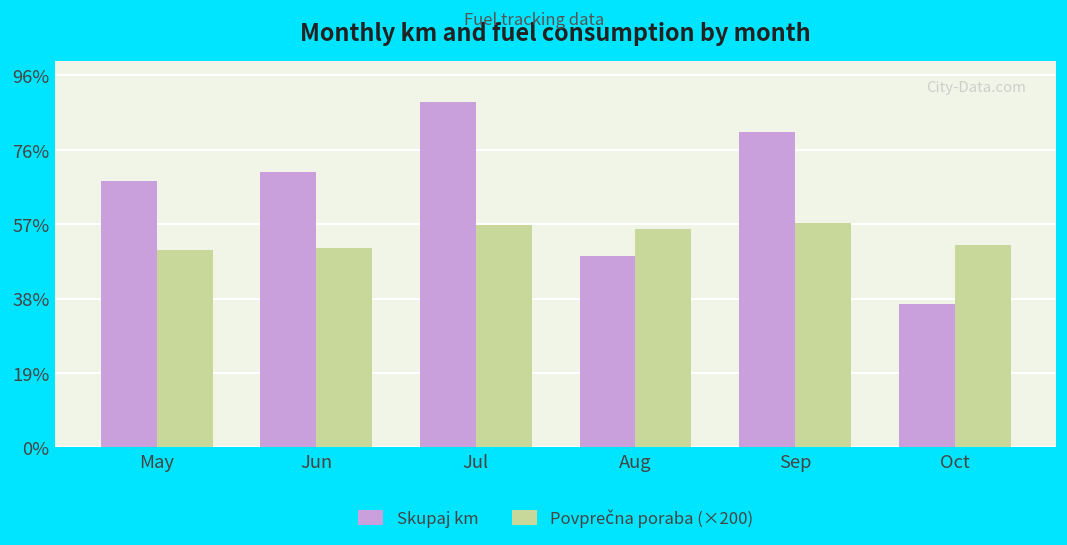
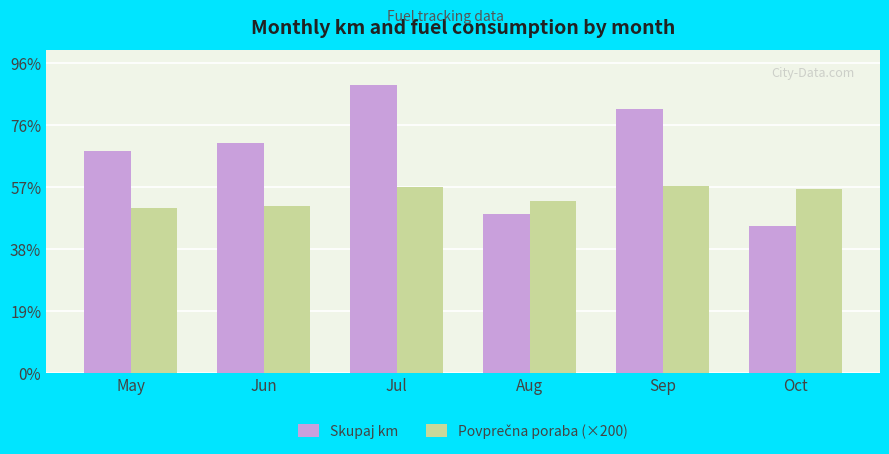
Povprečna poraba (×200), Aug: 56% -> 53%
Skupaj km, Oct: 37% -> 46%
Povprečna poraba (×200), Oct: 52% -> 57%
